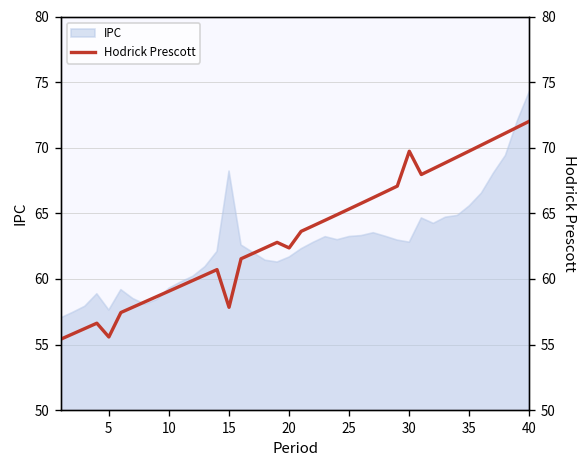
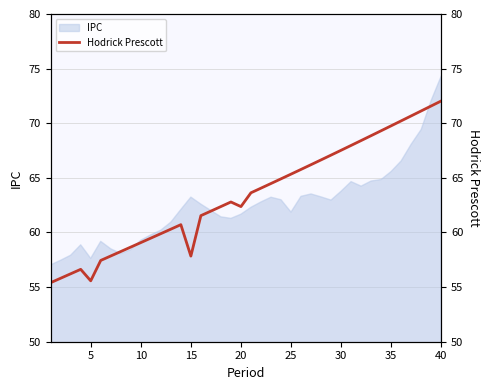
IPC, 15: 68.2 -> 63.2
IPC, 25: 63.2 -> 61.9
IPC, 30: 62.8 -> 63.8
Hodrick Prescott, 30: 69.7 -> 67.5
